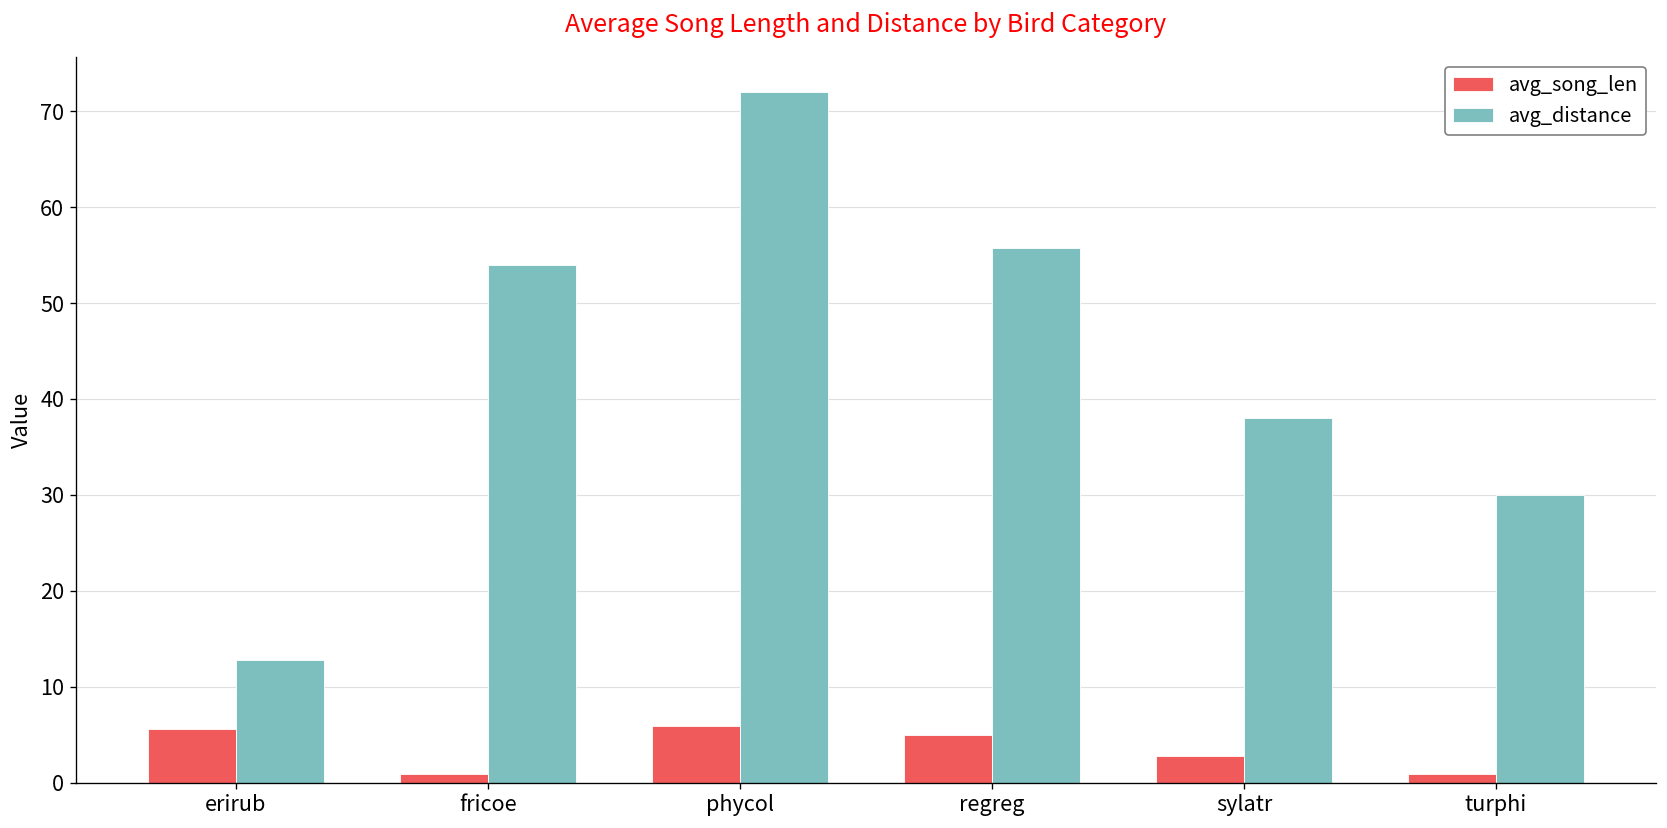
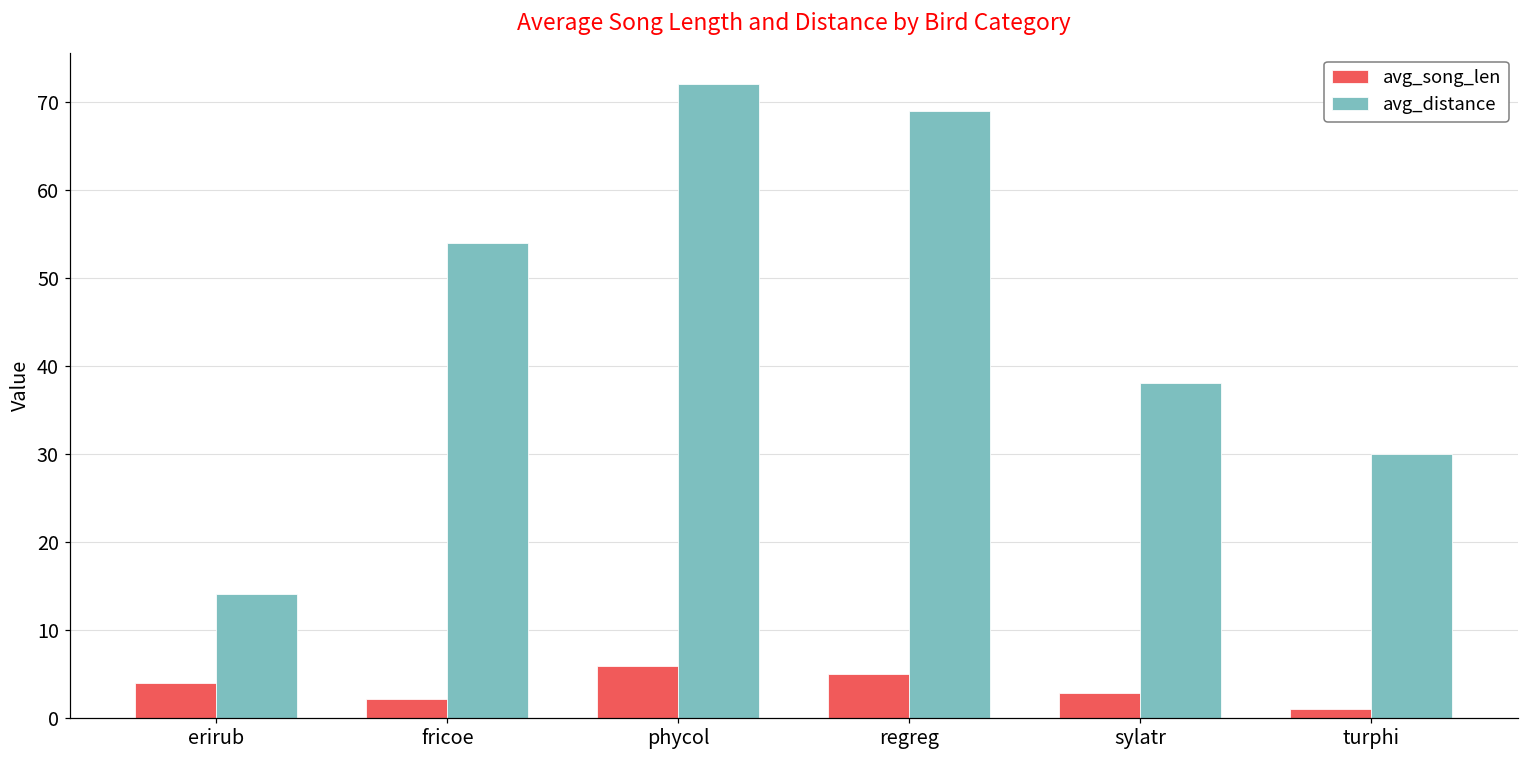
avg_song_len, erirub: 6 -> 4
avg_distance, erirub: 13 -> 14
avg_song_len, fricoe: 1 -> 2
avg_distance, regreg: 56 -> 69
